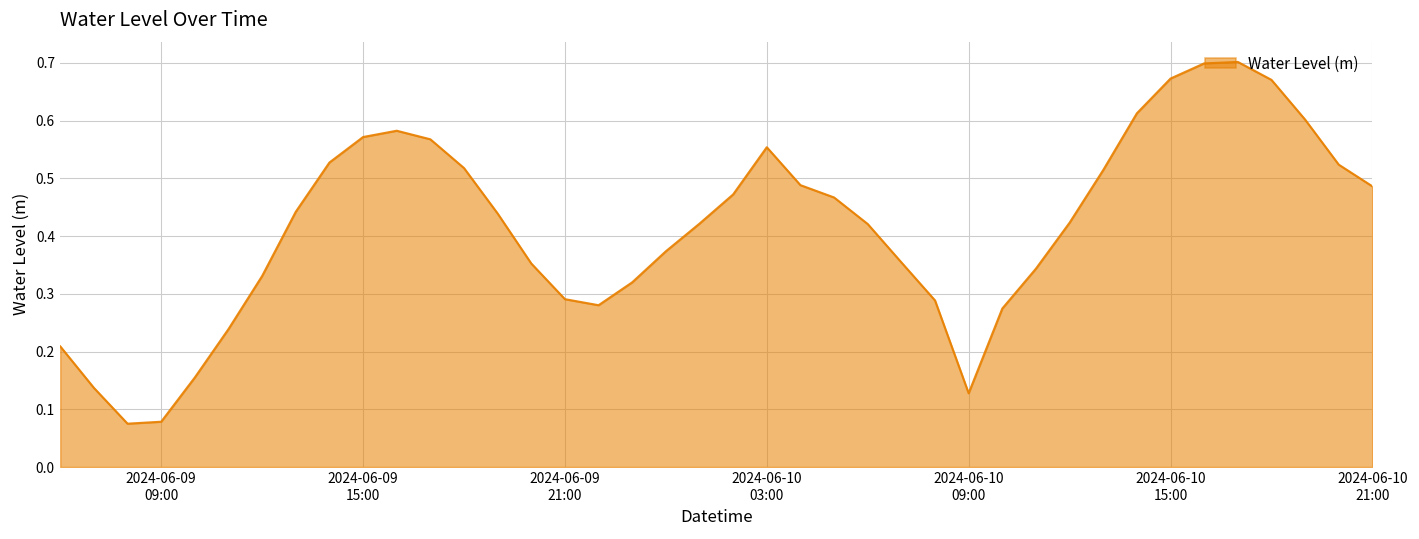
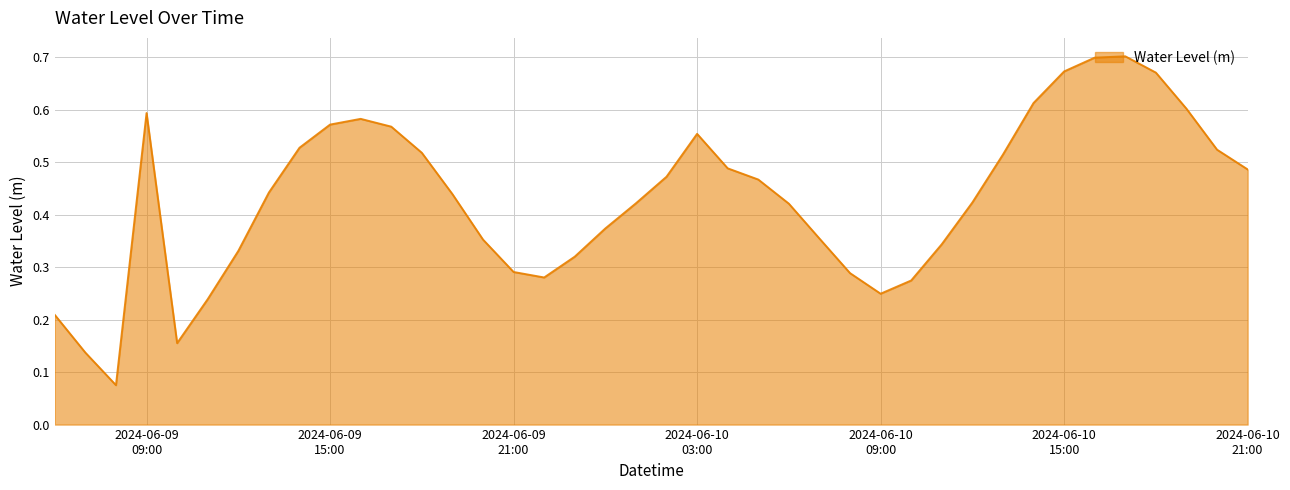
2024-06-09 09:00: 0.08 -> 0.59
2024-06-10 09:00: 0.13 -> 0.25
